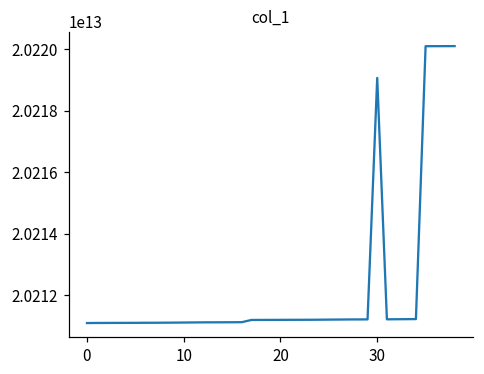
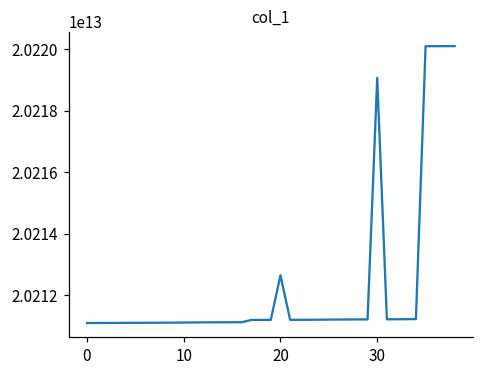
20: 20211200000000 -> 20212700000000
